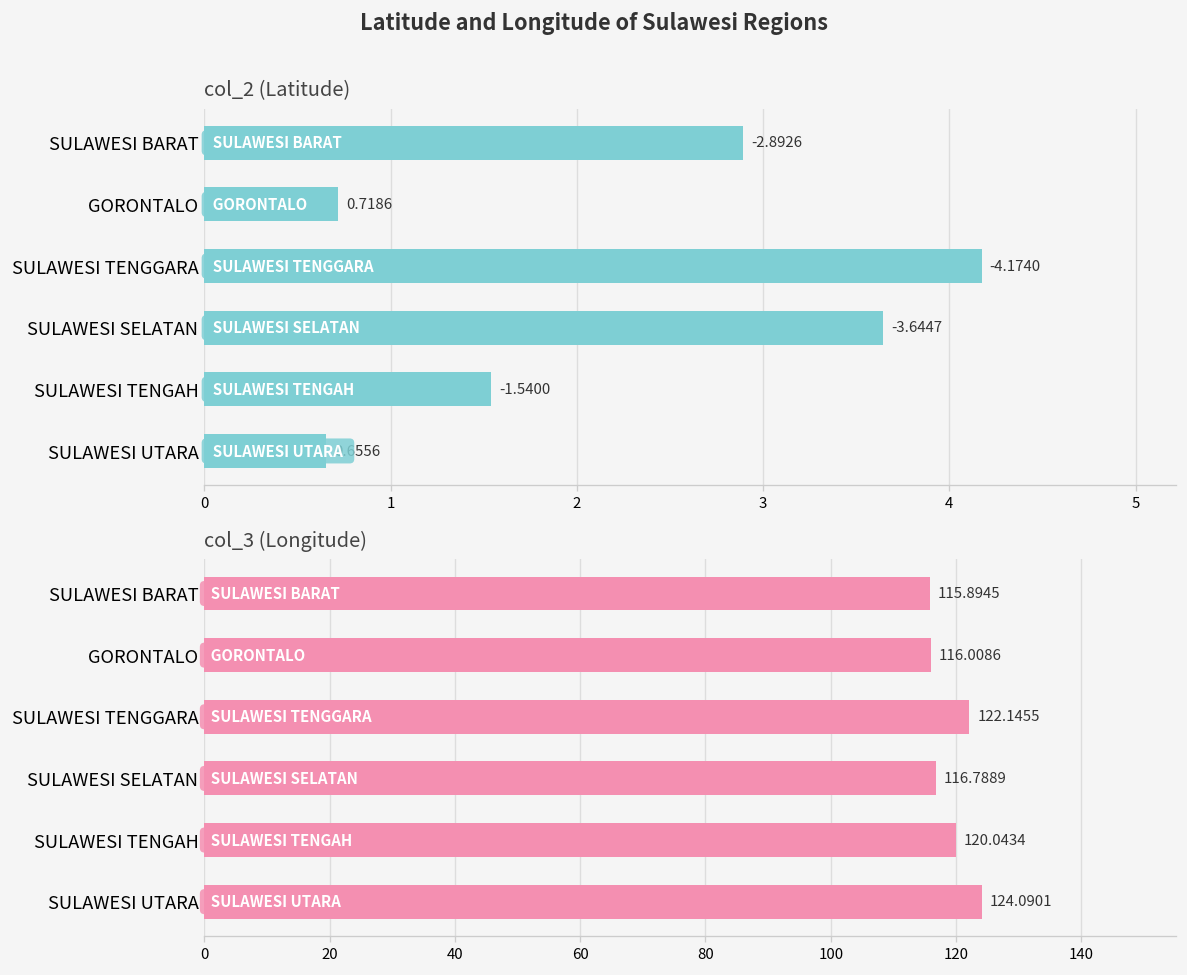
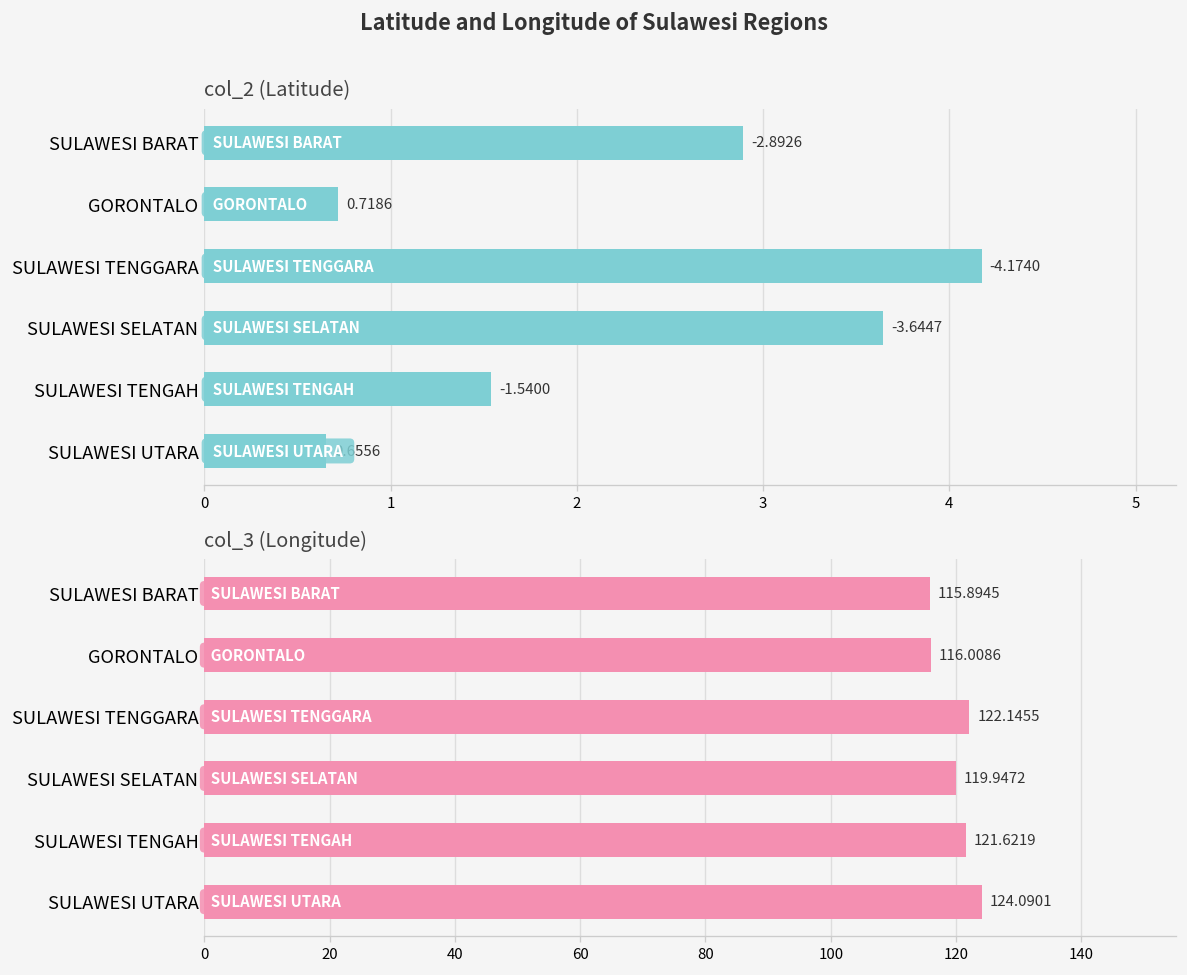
col_3 (Longitude), SULAWESI SELATAN: 116.7889 -> 119.9472
col_3 (Longitude), SULAWESI TENGAH: 120.0434 -> 121.6219
